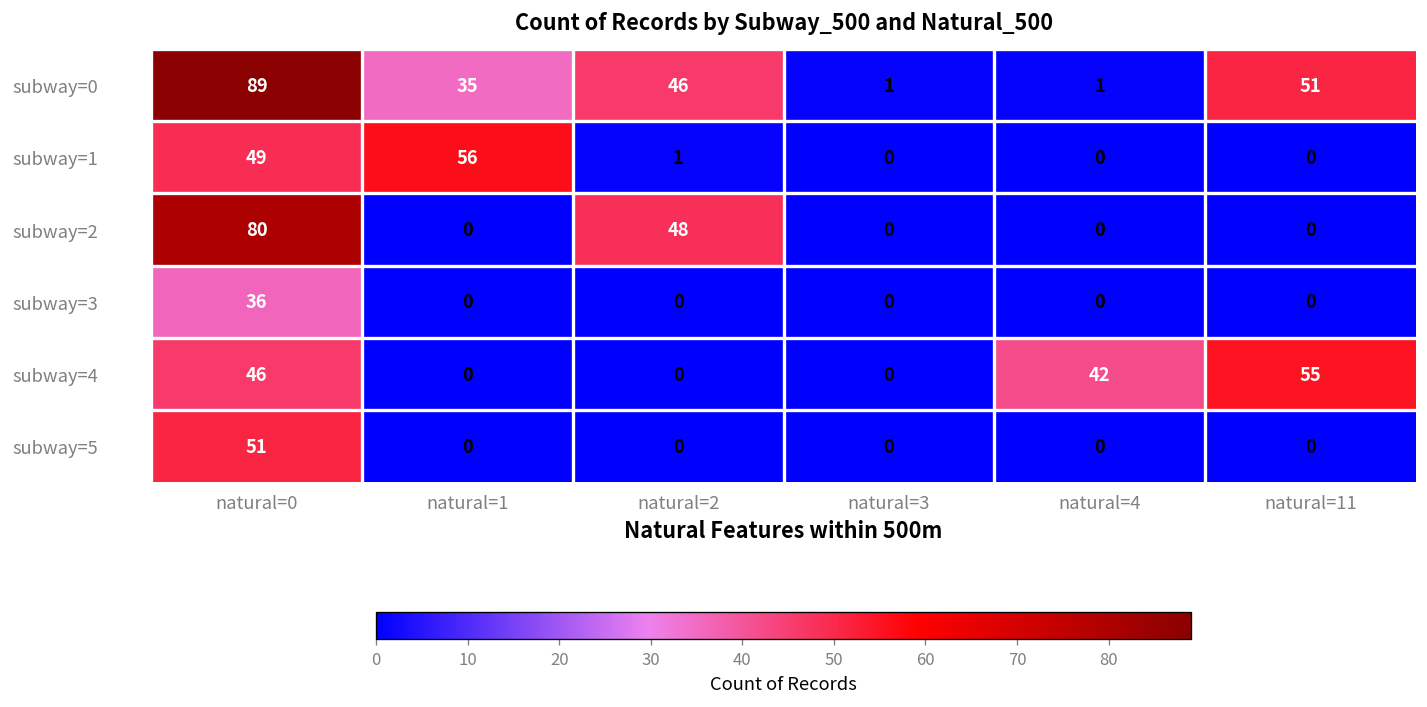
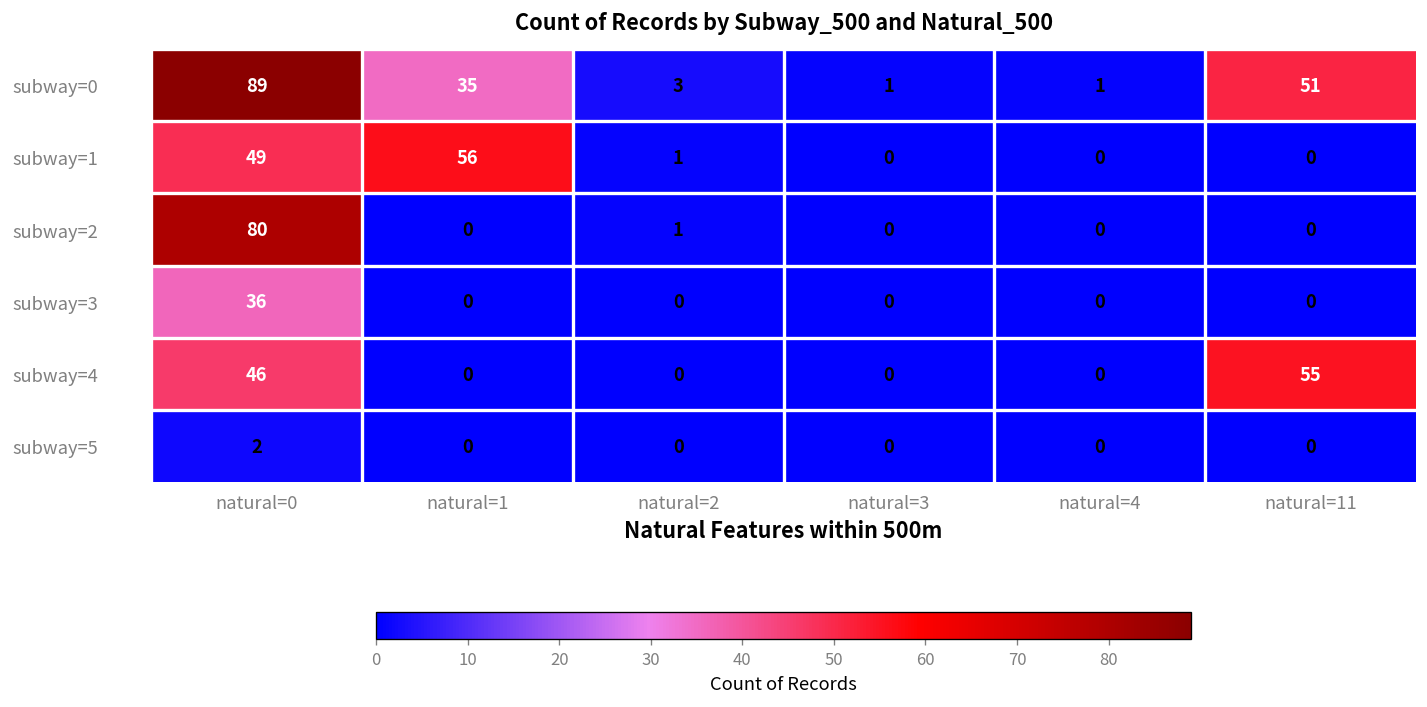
subway=0, natural=2: 46 -> 3
subway=2, natural=2: 48 -> 1
subway=4, natural=4: 42 -> 0
subway=5, natural=0: 51 -> 2
